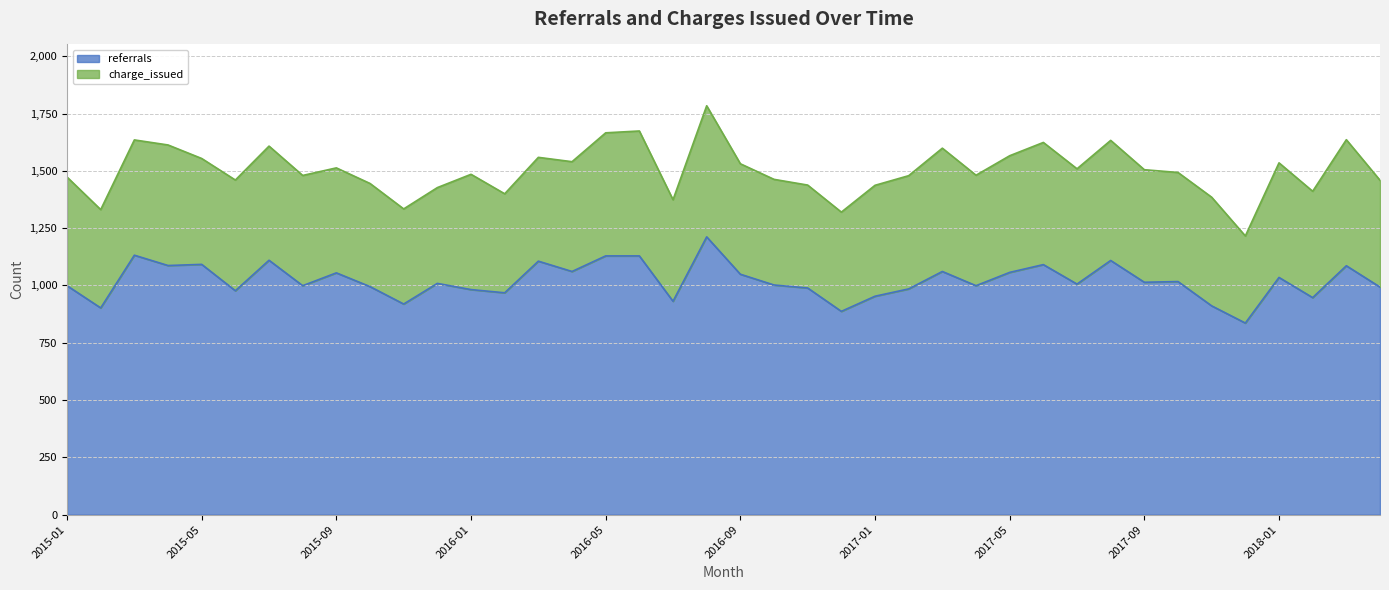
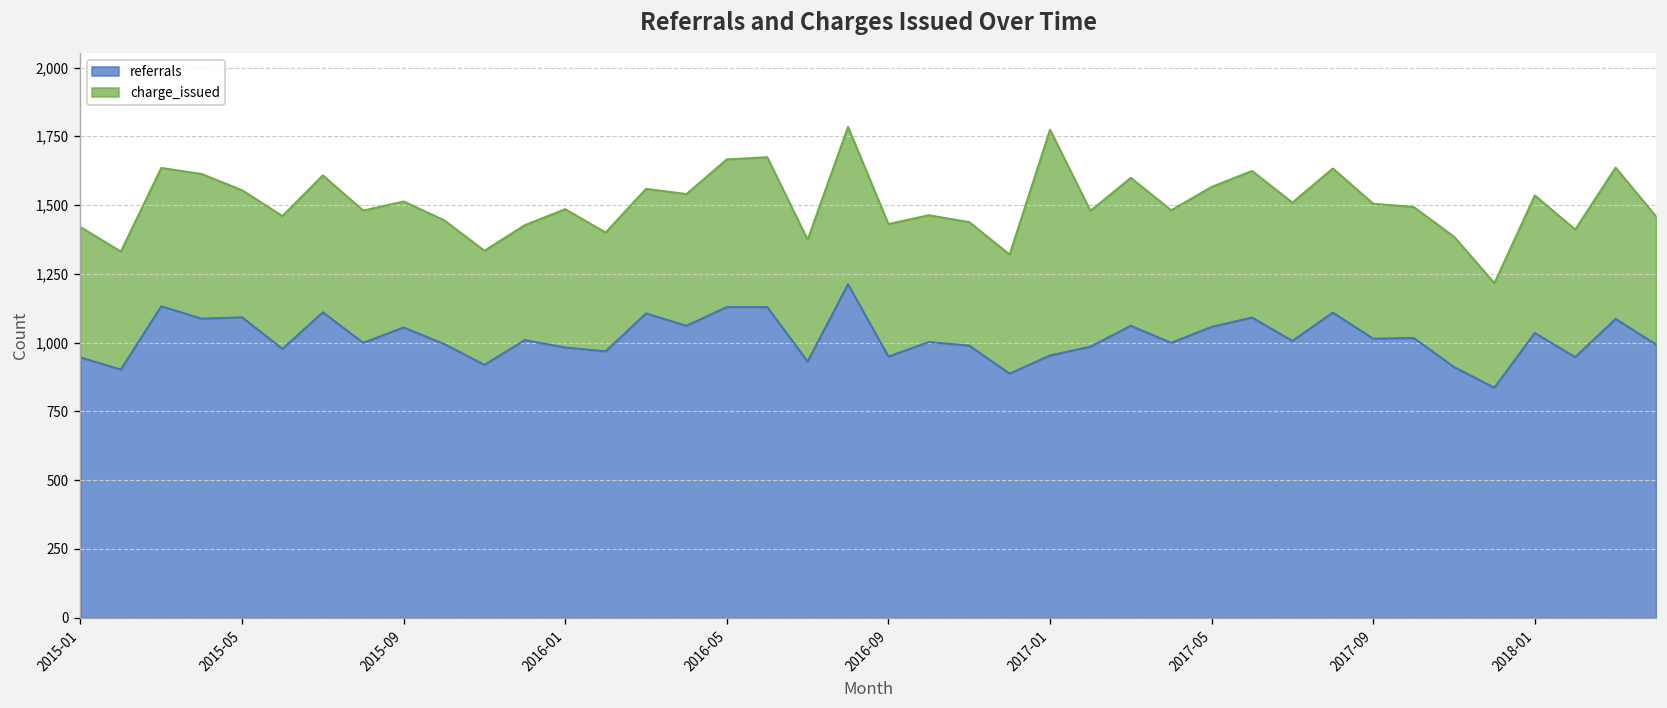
referrals, 2015-01: 1,000 -> 950
referrals, 2016-09: 1,050 -> 950
charge_issued, 2017-01: 480 -> 820
